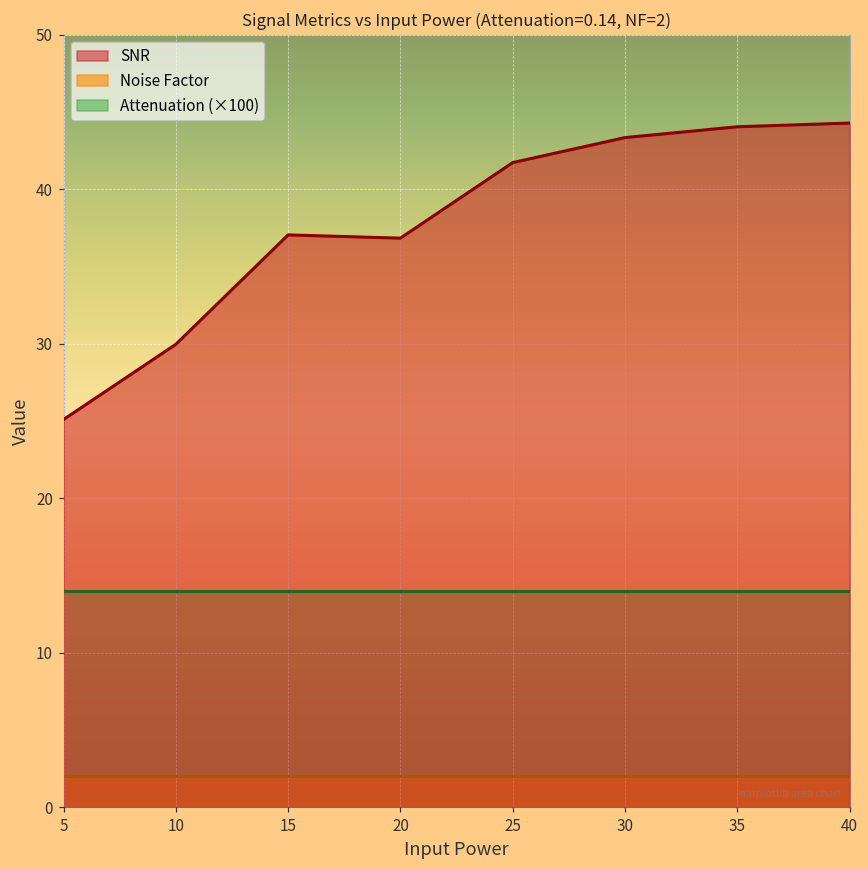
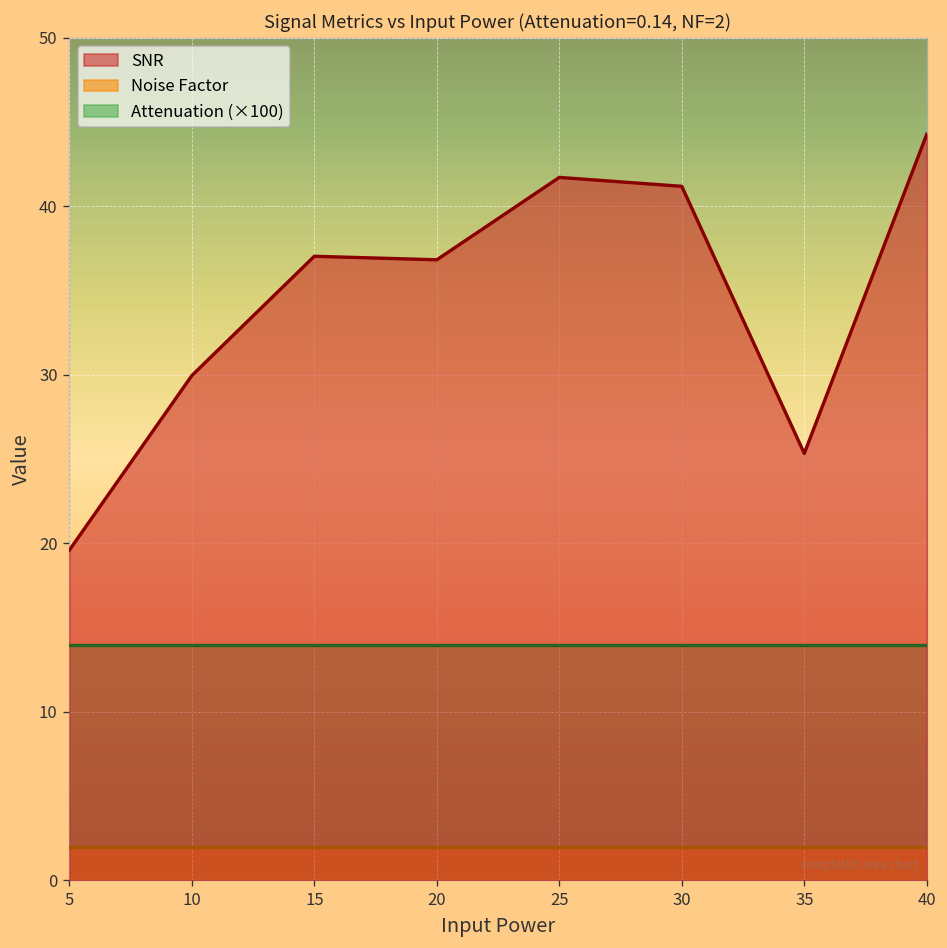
SNR, 5: 25.1 -> 19.6
SNR, 30: 43.3 -> 41.2
SNR, 35: 44.0 -> 25.3
